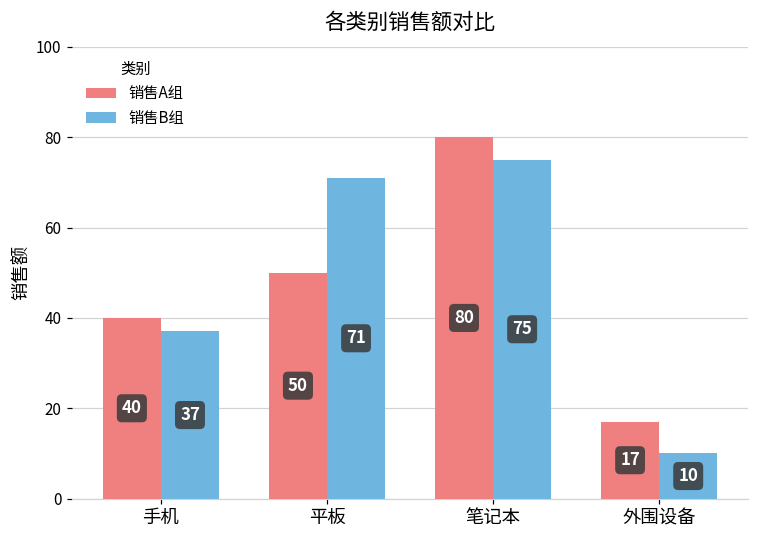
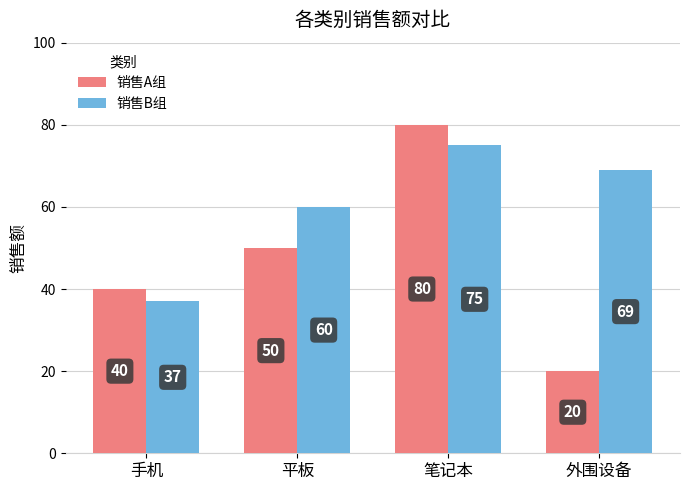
销售B组, 平板: 71 -> 60
销售A组, 外围设备: 17 -> 20
销售B组, 外围设备: 10 -> 69
